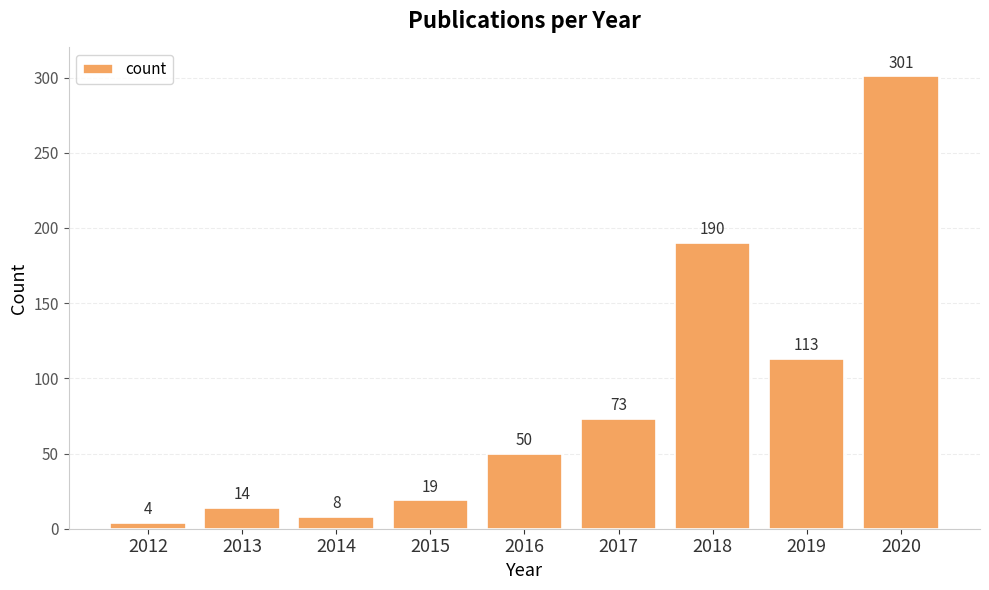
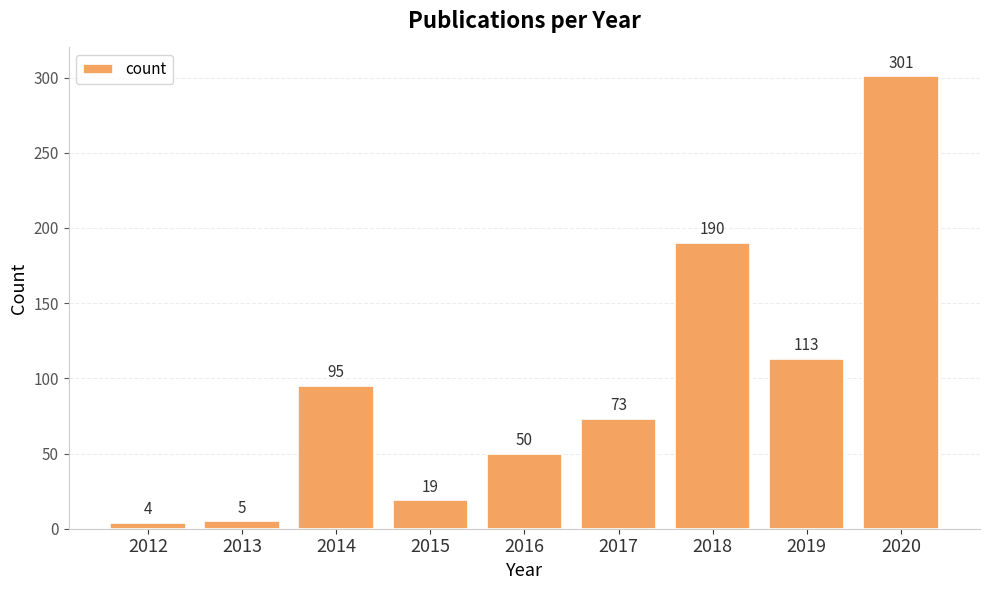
2013: 14 -> 5
2014: 8 -> 95
